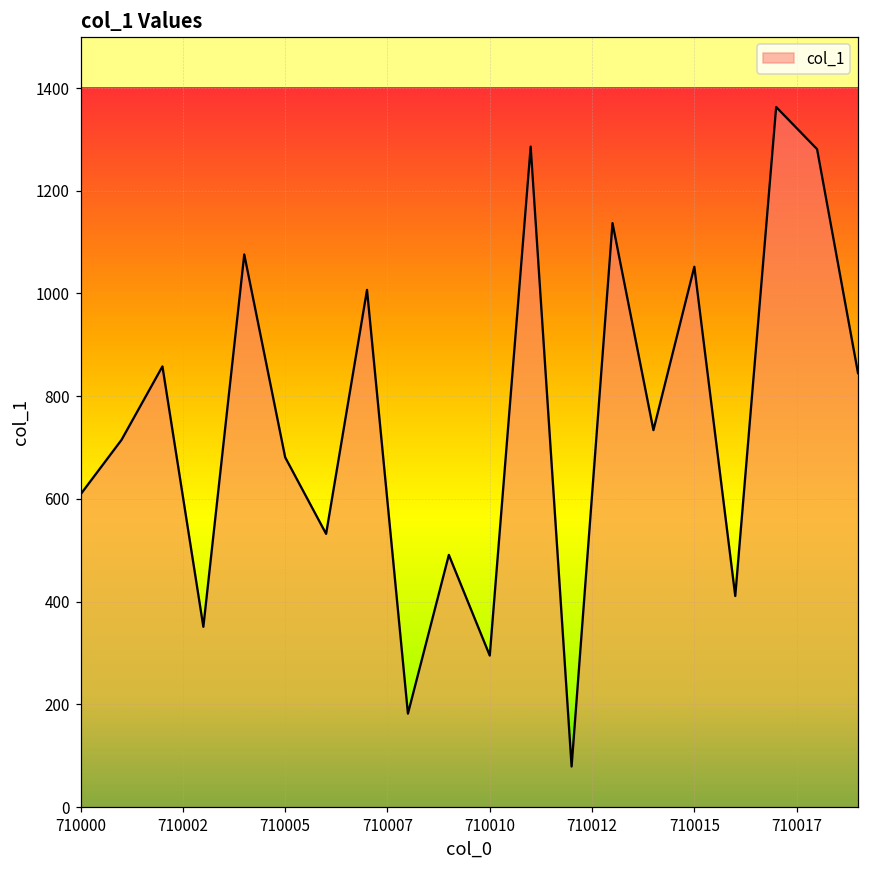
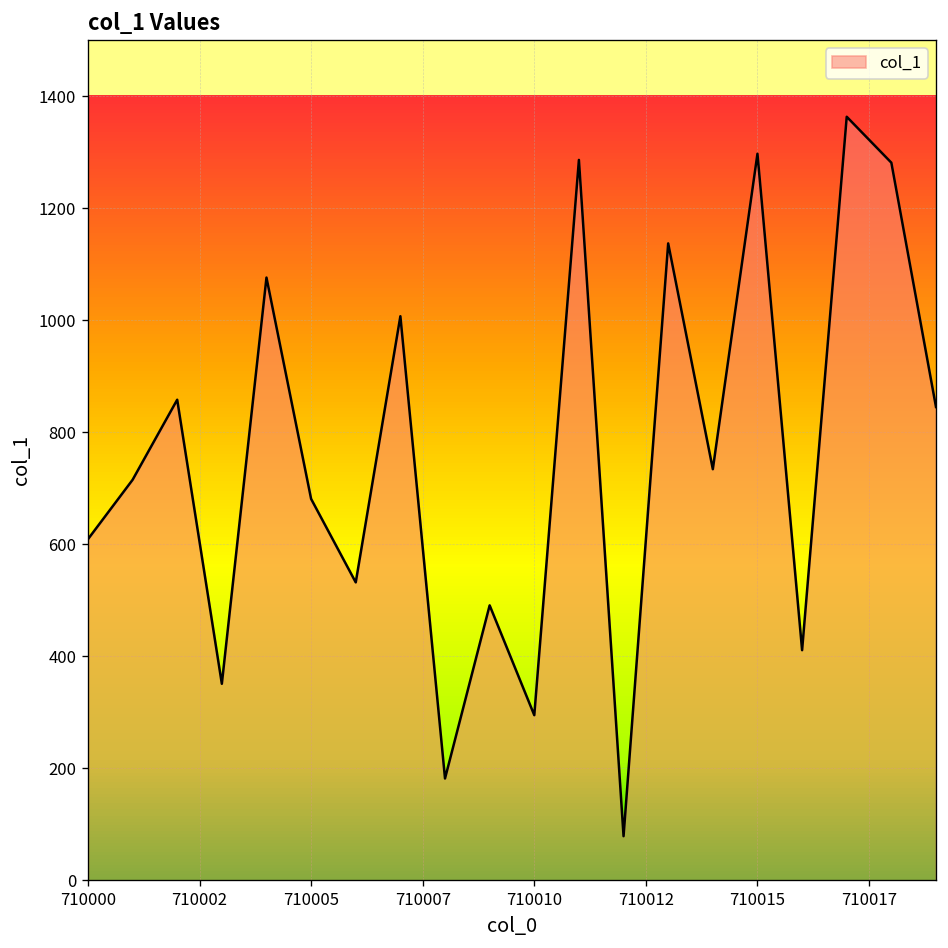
710015: 1050 -> 1300
